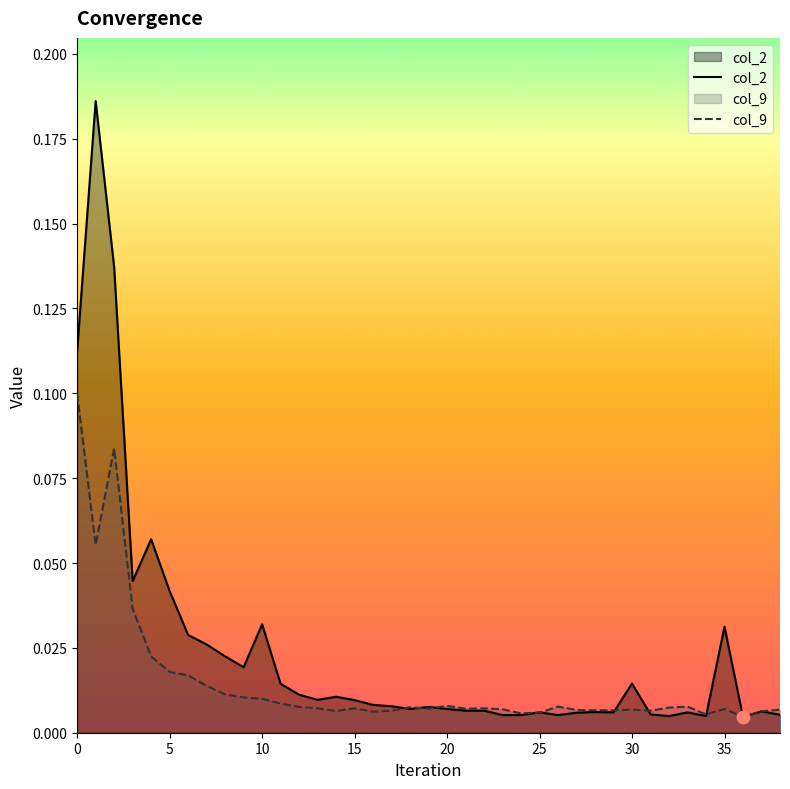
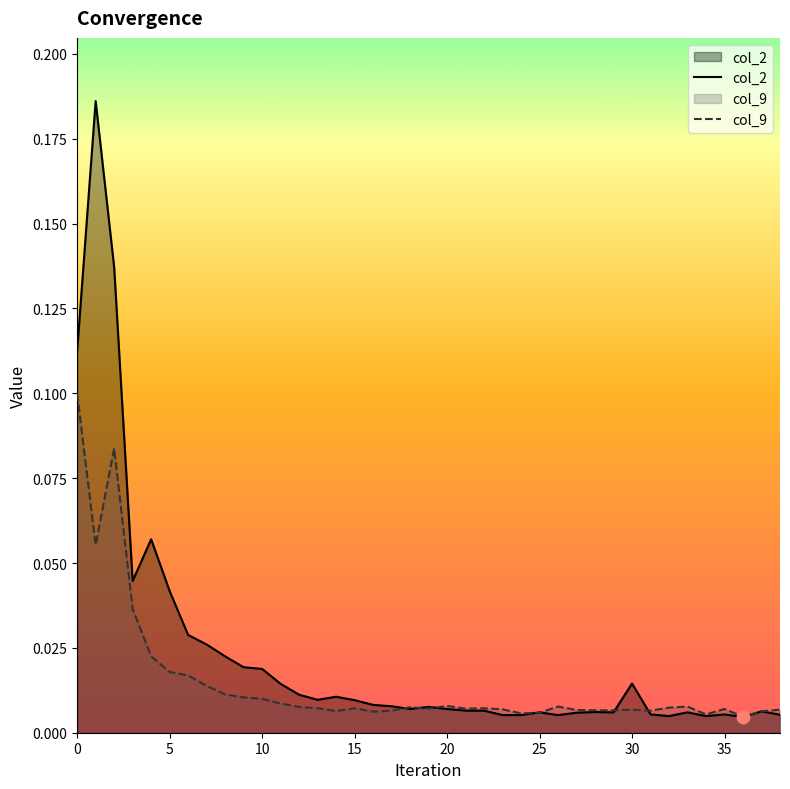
col_2, 10: 0.032 -> 0.019
col_2, 35: 0.031 -> 0.005
